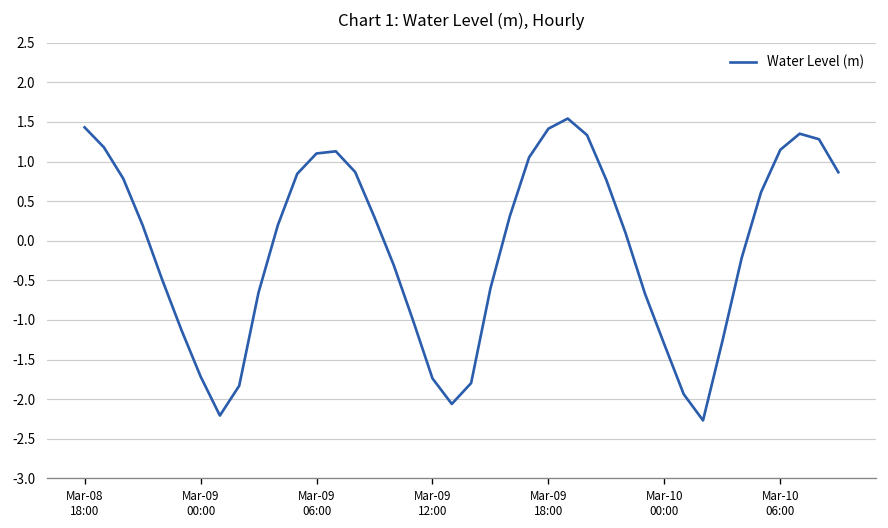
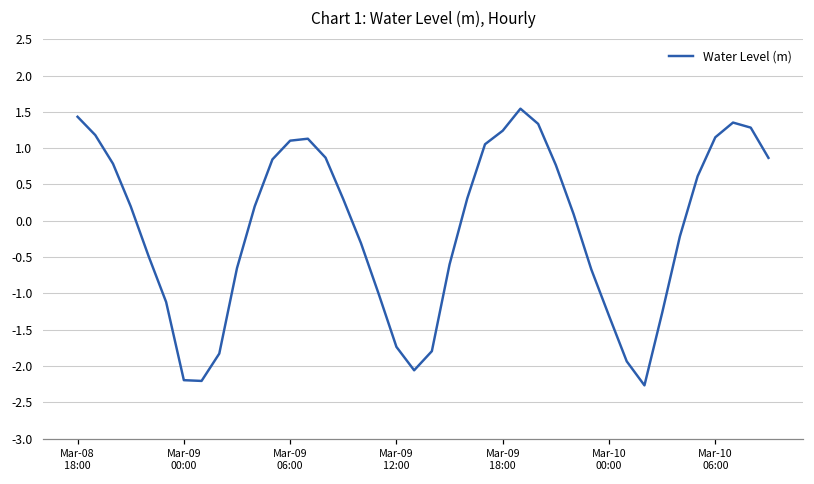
Mar-09 00:00: -1.7 -> -2.2
Mar-09 18:00: 1.4 -> 1.2
